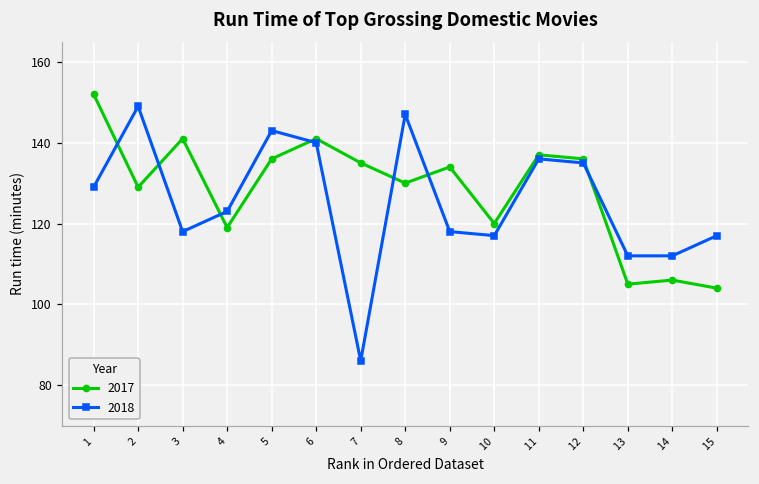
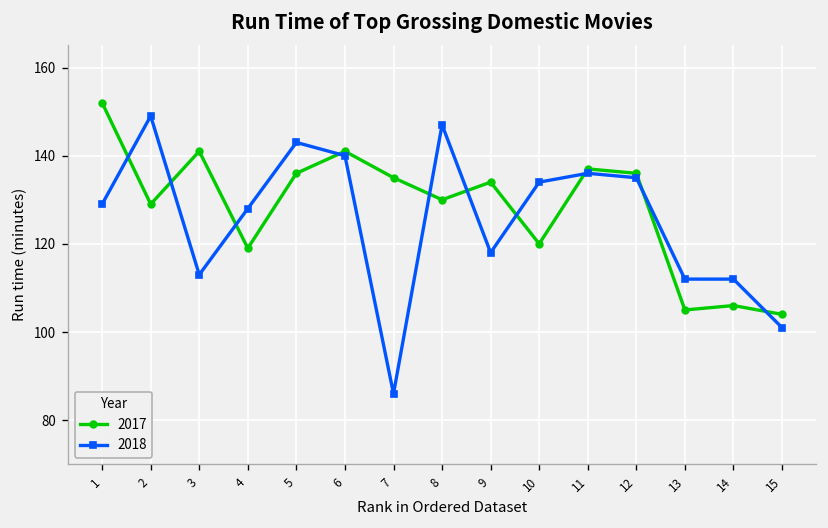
2018, 3: 118 -> 113
2018, 4: 123 -> 128
2018, 10: 117 -> 134
2018, 15: 117 -> 101
